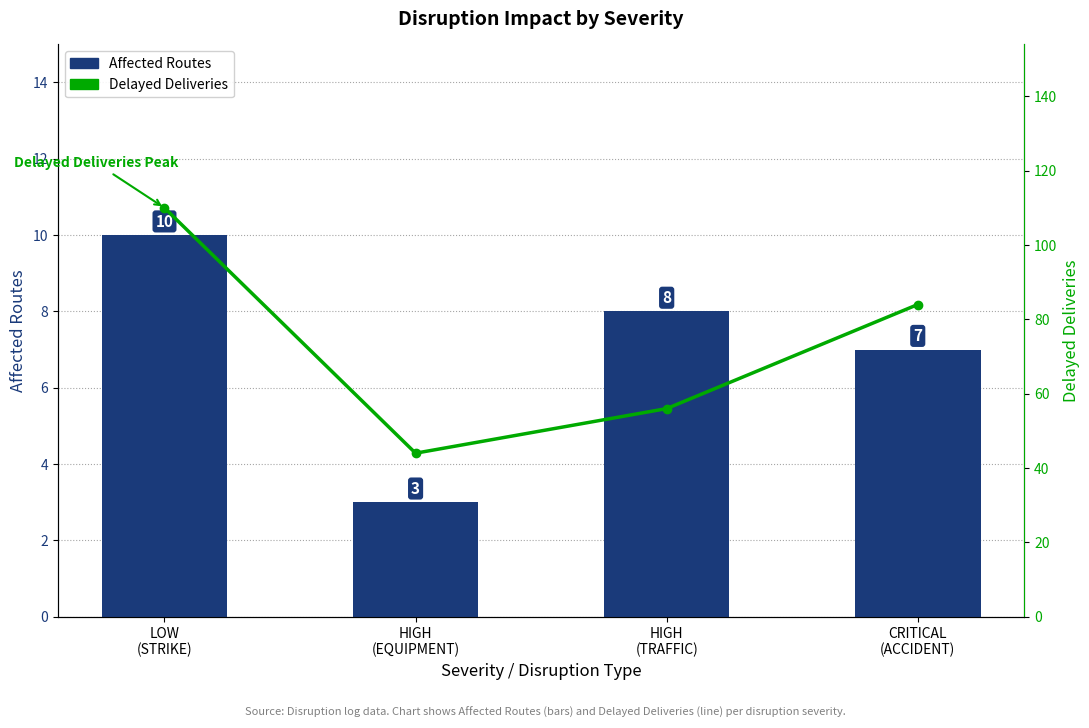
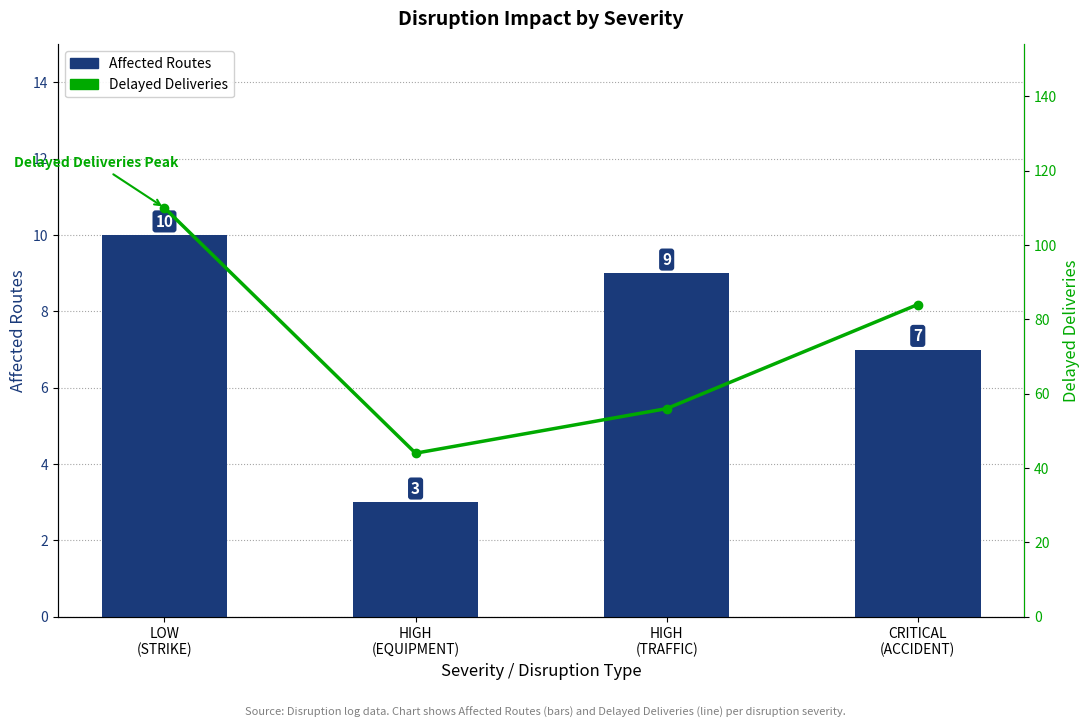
Affected Routes, HIGH (TRAFFIC): 8 -> 9
